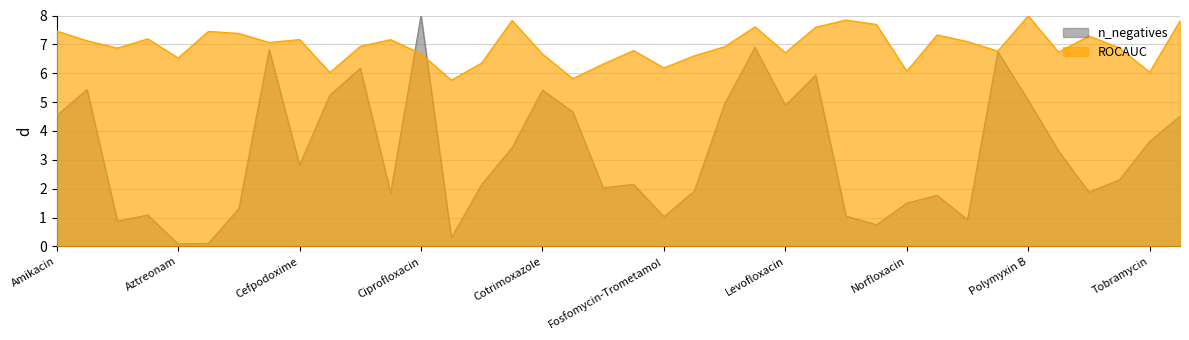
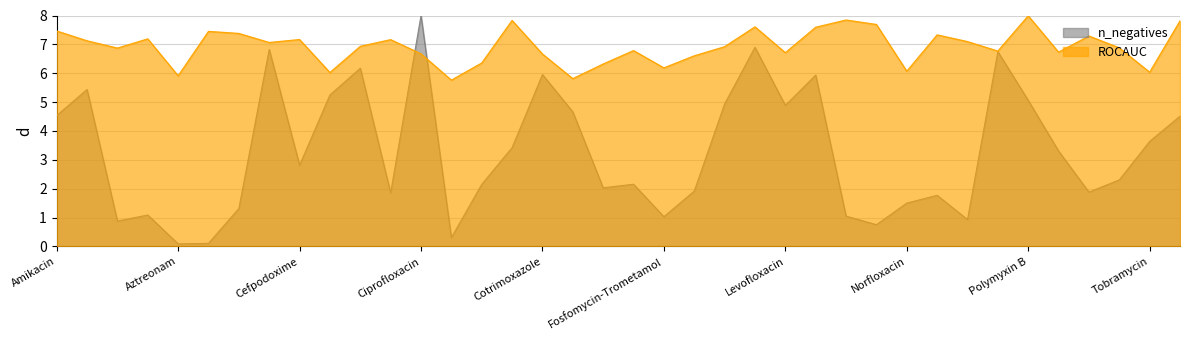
ROCAUC, Aztreonam: 6.5 -> 5.9
n_negatives, Cotrimoxazole: 5.4 -> 6.0
